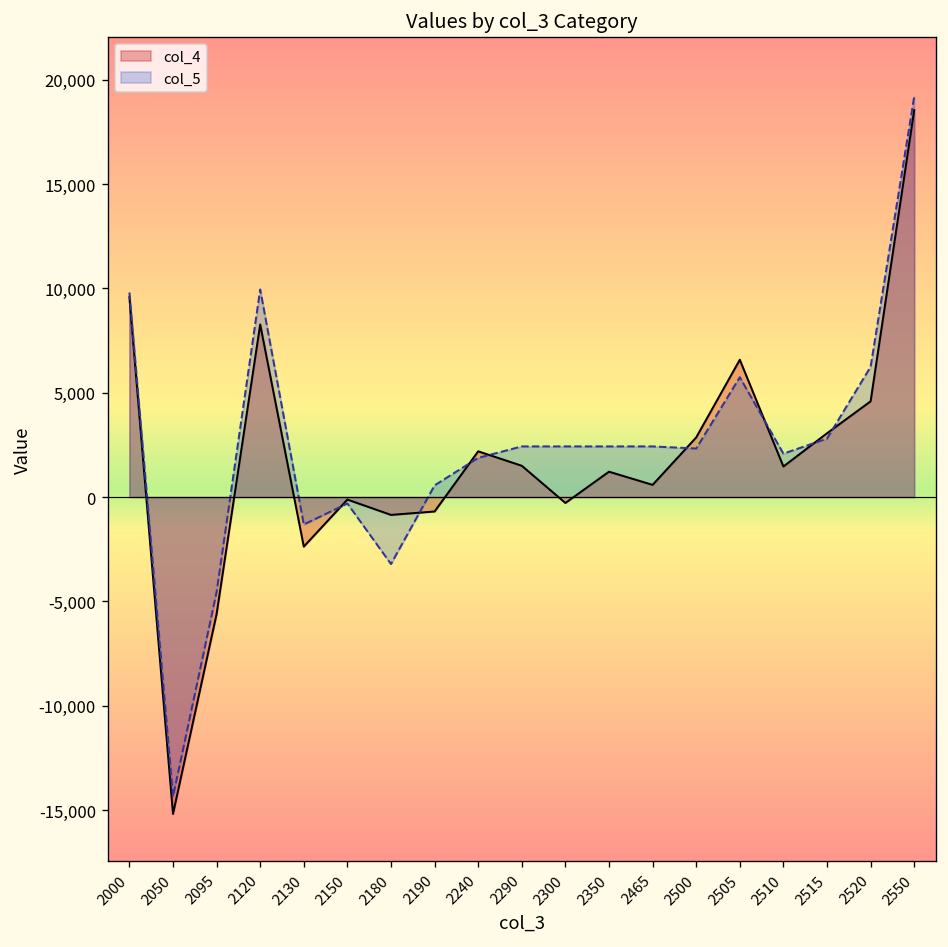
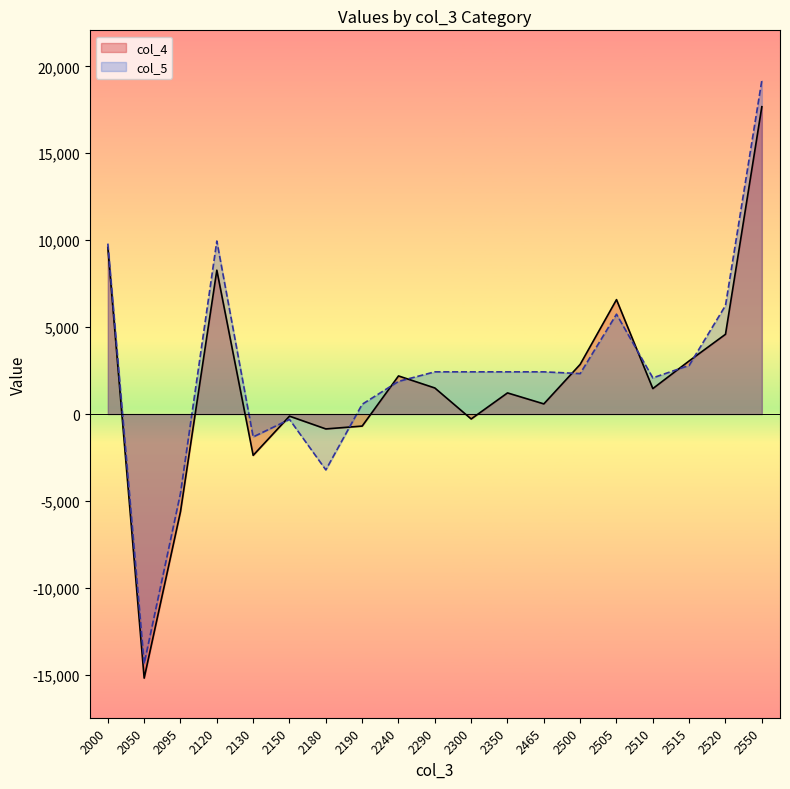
col_4, 2550: 18,500 -> 17,700
